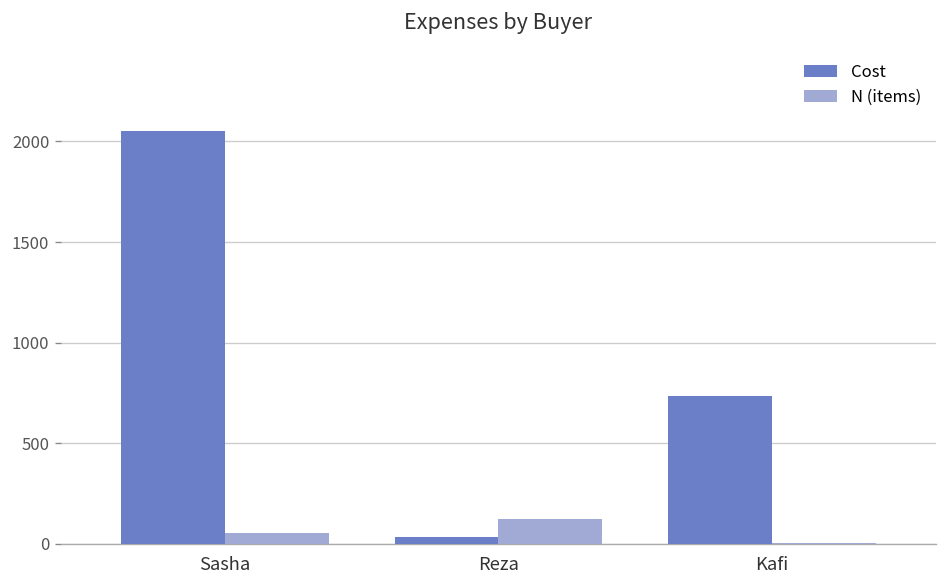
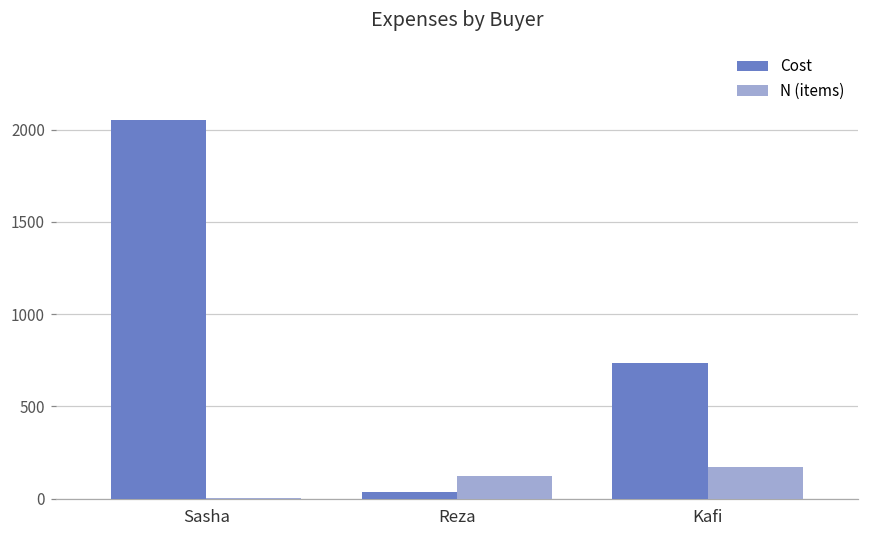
N (items), Sasha: 50 -> 0
N (items), Kafi: 0 -> 170
